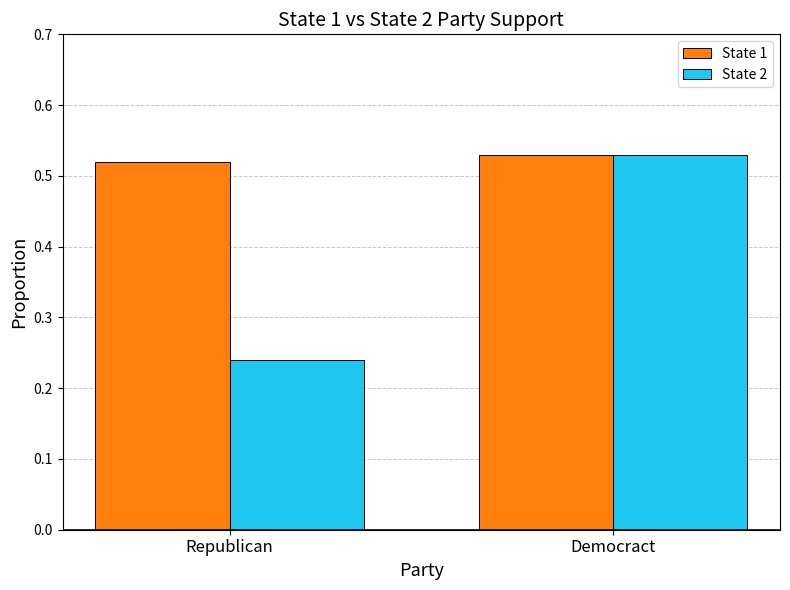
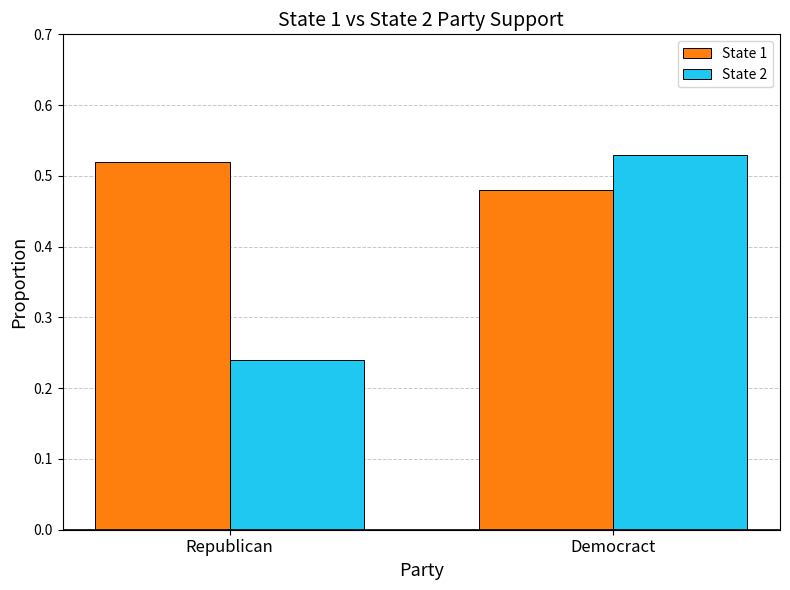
State 1, Democract: 0.53 -> 0.48
